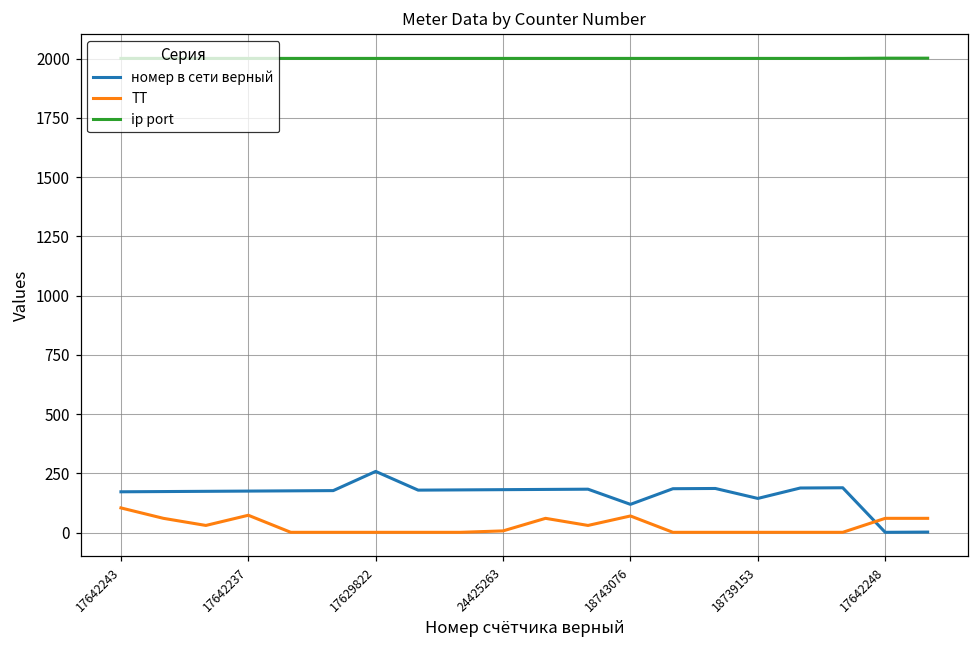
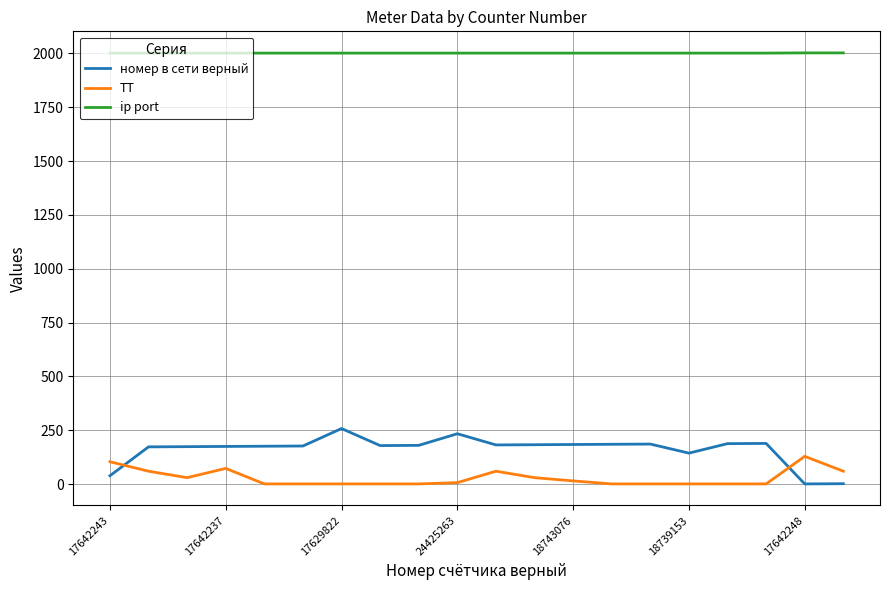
номер в сети верный, 17642243: 170 -> 40
номер в сети верный, 24425263: 180 -> 230
номер в сети верный, 18743076: 120 -> 180
ТТ, 18743076: 70 -> 20
ТТ, 17642248: 60 -> 130
